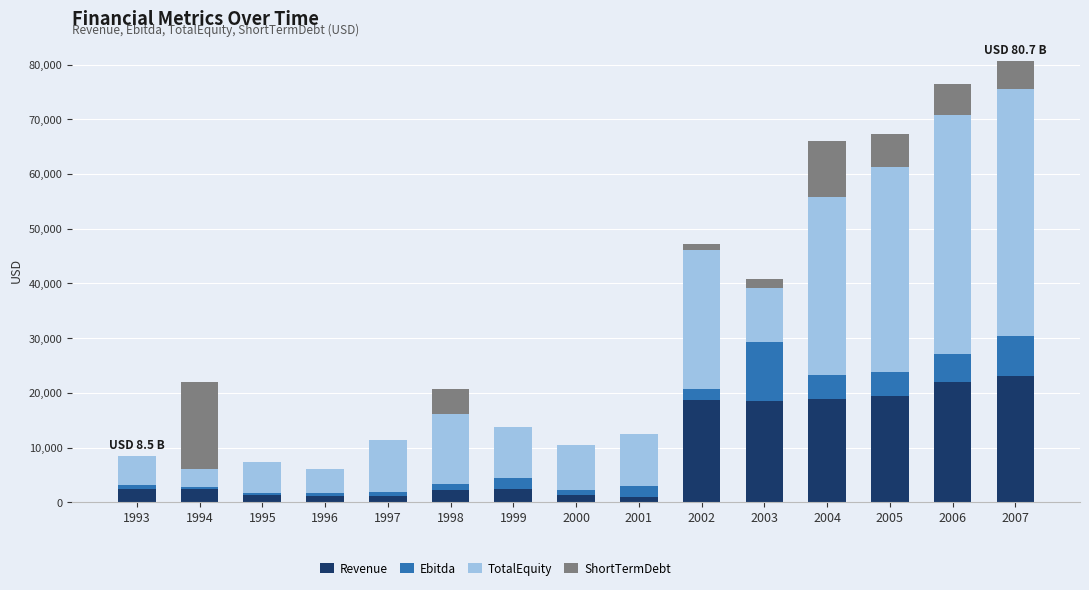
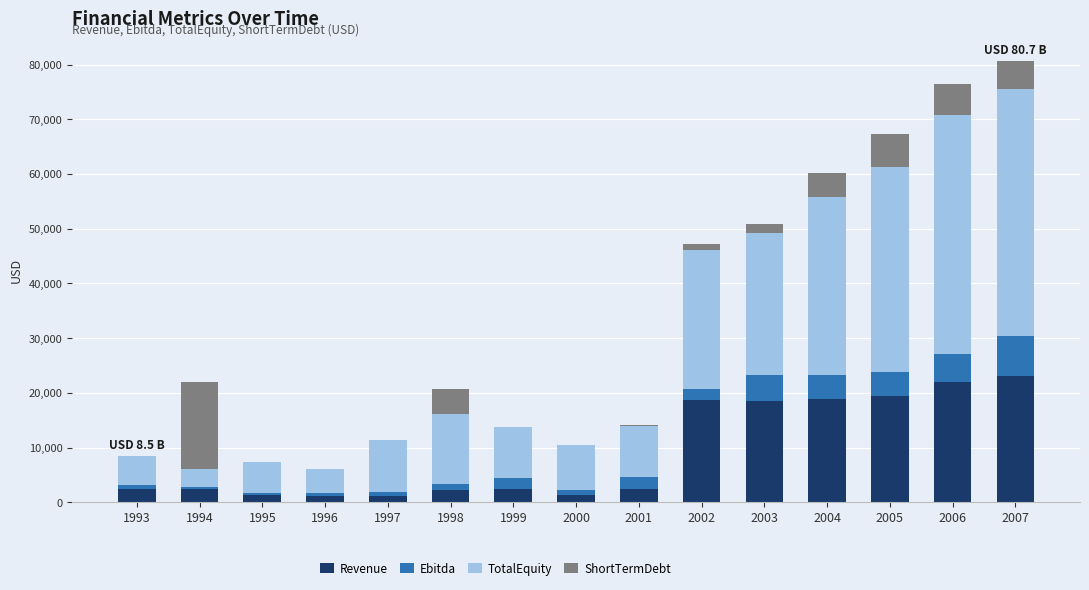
Revenue, 2001: 1,000 -> 2,000
Ebitda, 2003: 11,000 -> 5,000
TotalEquity, 2003: 10,000 -> 26,000
ShortTermDebt, 2004: 10,000 -> 4,000
